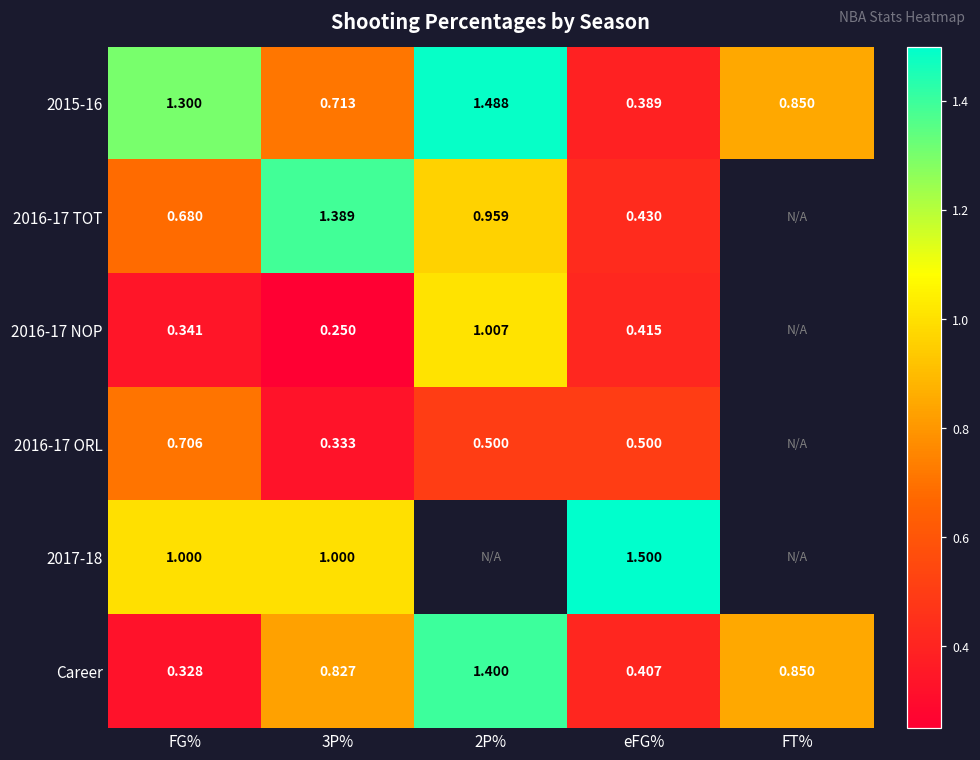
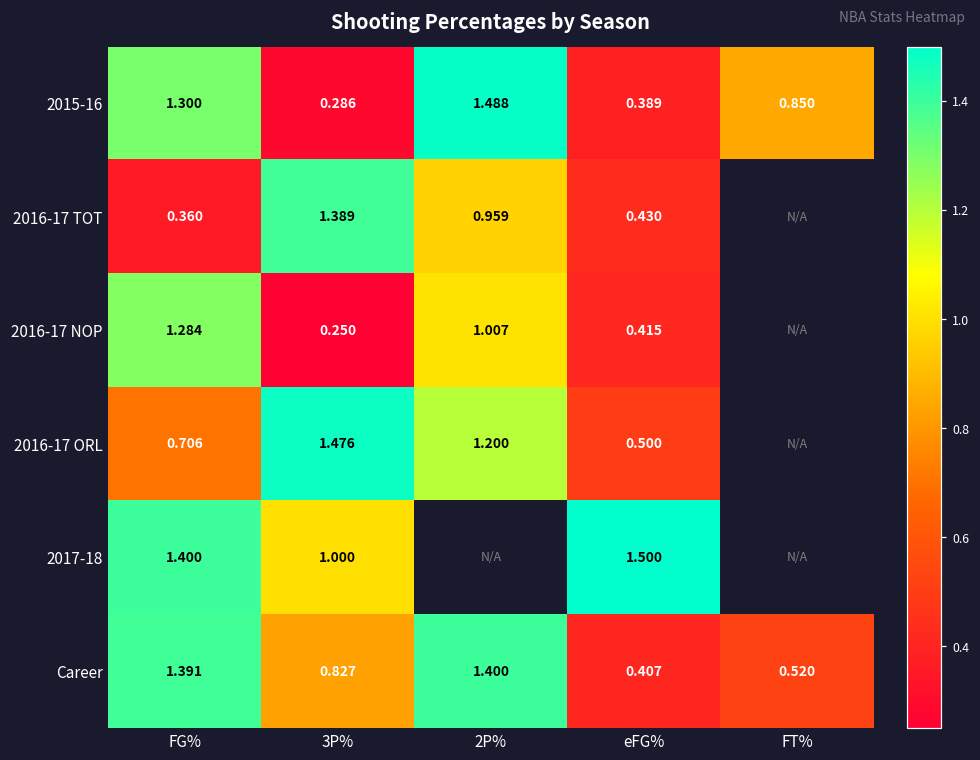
2015-16, 3P%: 0.713 -> 0.286
2016-17 TOT, FG%: 0.680 -> 0.360
2016-17 NOP, FG%: 0.341 -> 1.284
2016-17 ORL, 3P%: 0.333 -> 1.476
2016-17 ORL, 2P%: 0.500 -> 1.200
2017-18, FG%: 1.000 -> 1.400
Career, FG%: 0.328 -> 1.391
Career, FT%: 0.850 -> 0.520
